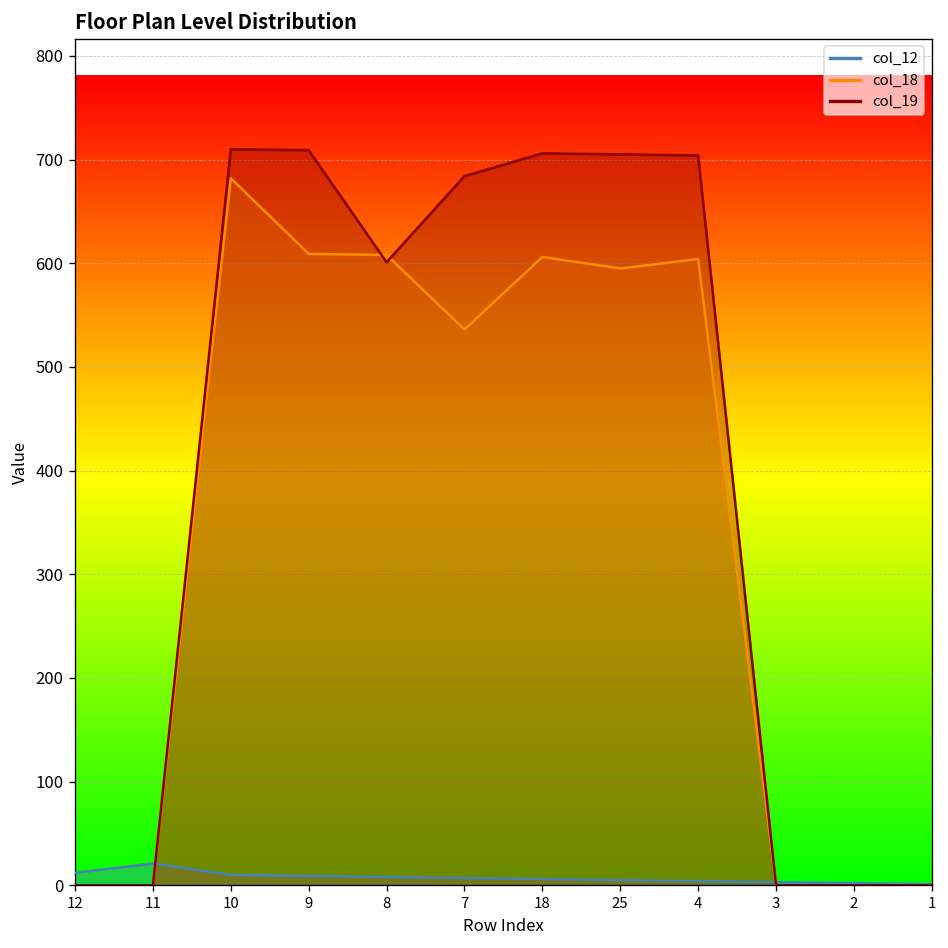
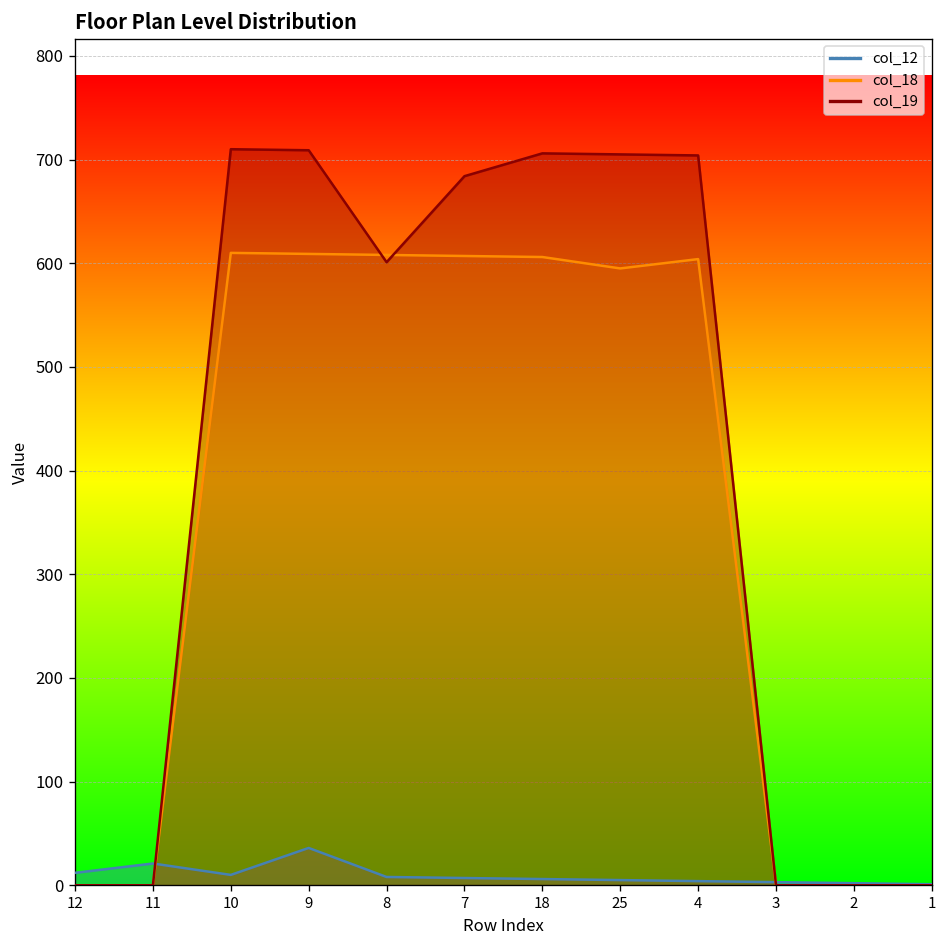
col_18, 10: 680 -> 610
col_12, 9: 10 -> 40
col_18, 7: 540 -> 610
